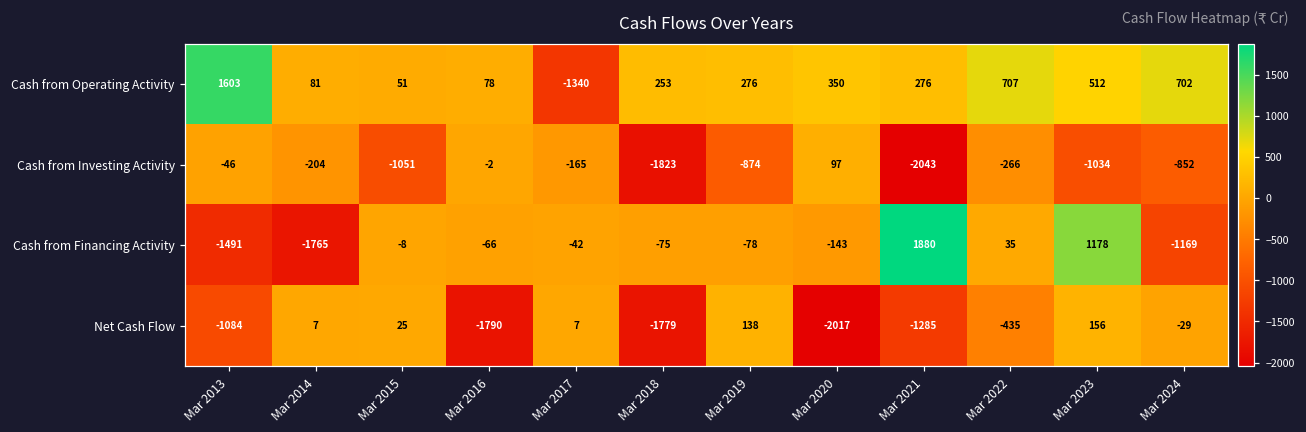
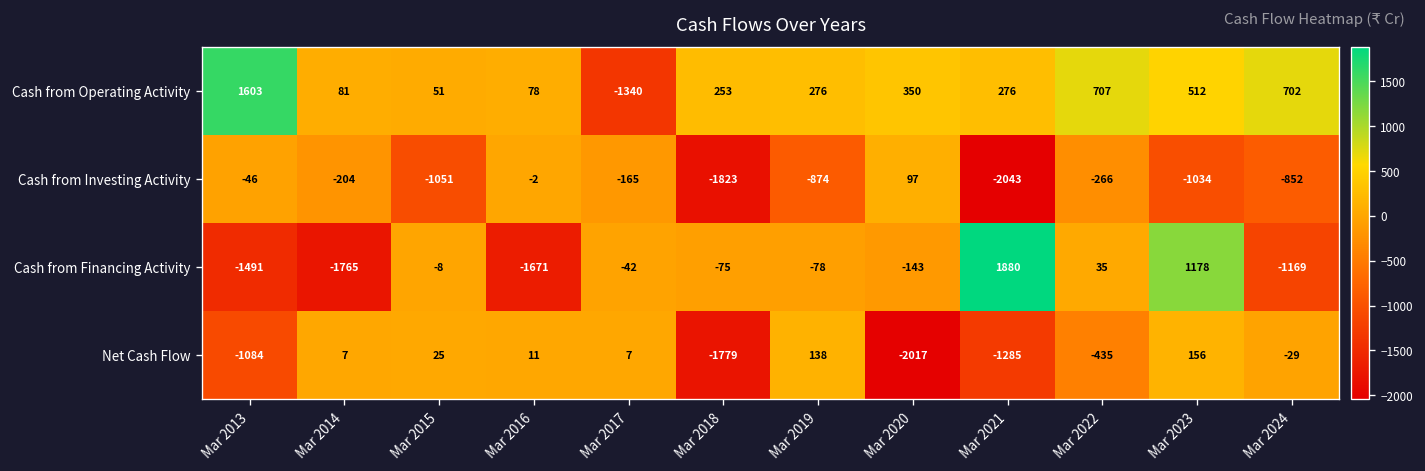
Cash from Financing Activity, Mar 2016: -66 -> -1671
Net Cash Flow, Mar 2016: -1790 -> 11
